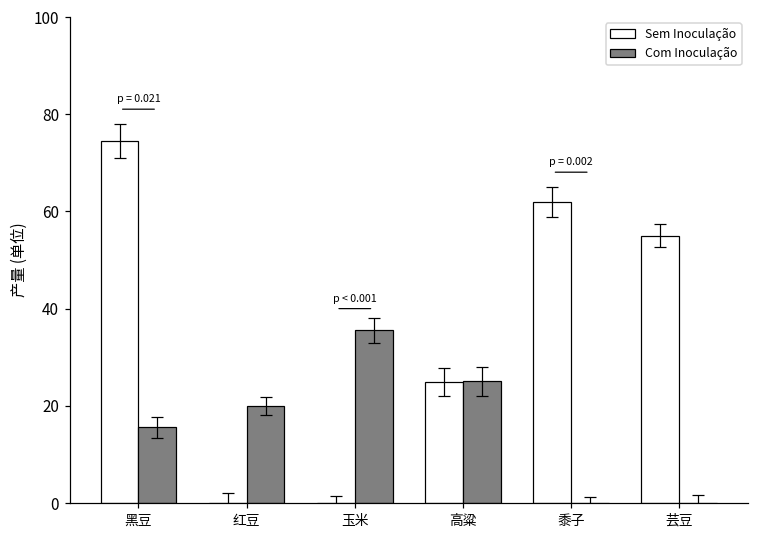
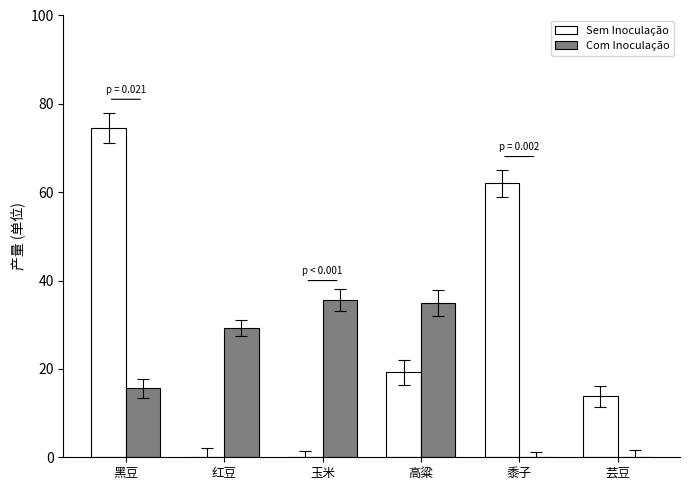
Com Inoculação, 红豆: 20 -> 29
Sem Inoculação, 高粱: 25 -> 19
Com Inoculação, 高粱: 25 -> 35
Sem Inoculação, 芸豆: 55 -> 14
